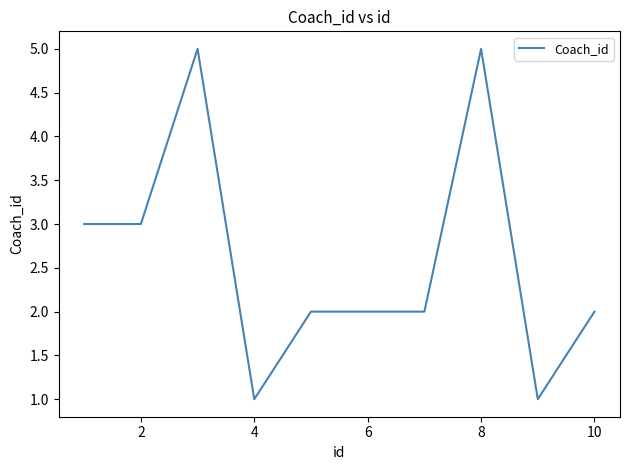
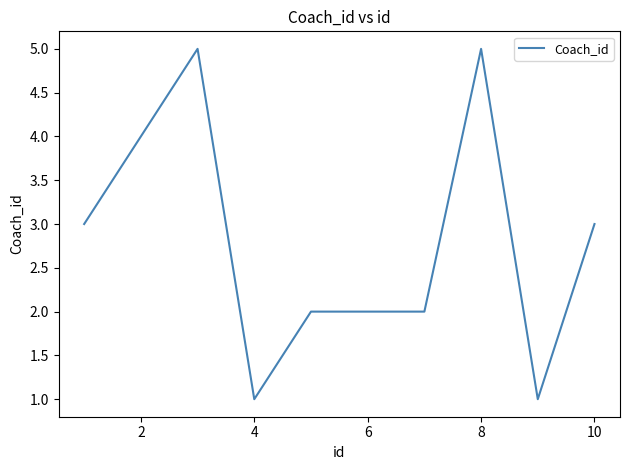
2: 3 -> 4
10: 2 -> 3
